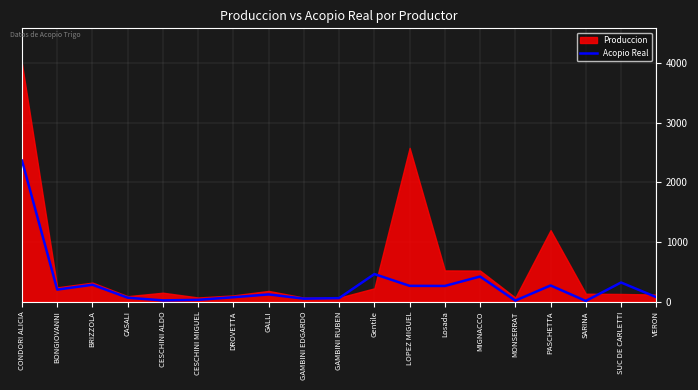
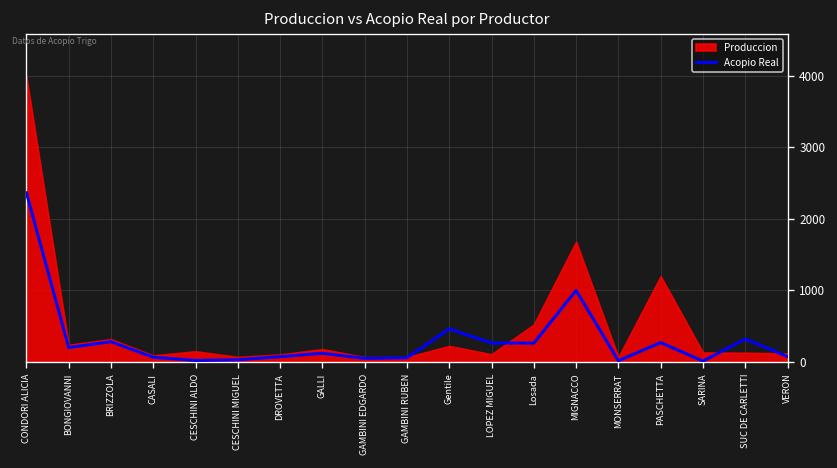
Produccion, LOPEZ MIGUEL: 2600 -> 100
Acopio Real, MIGNACCO: 400 -> 1000
Produccion, MIGNACCO: 500 -> 1700
